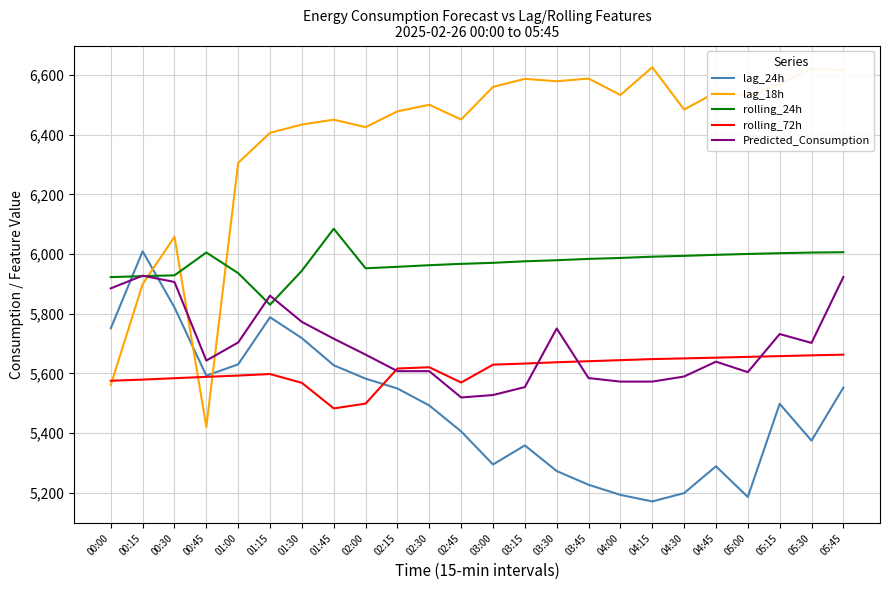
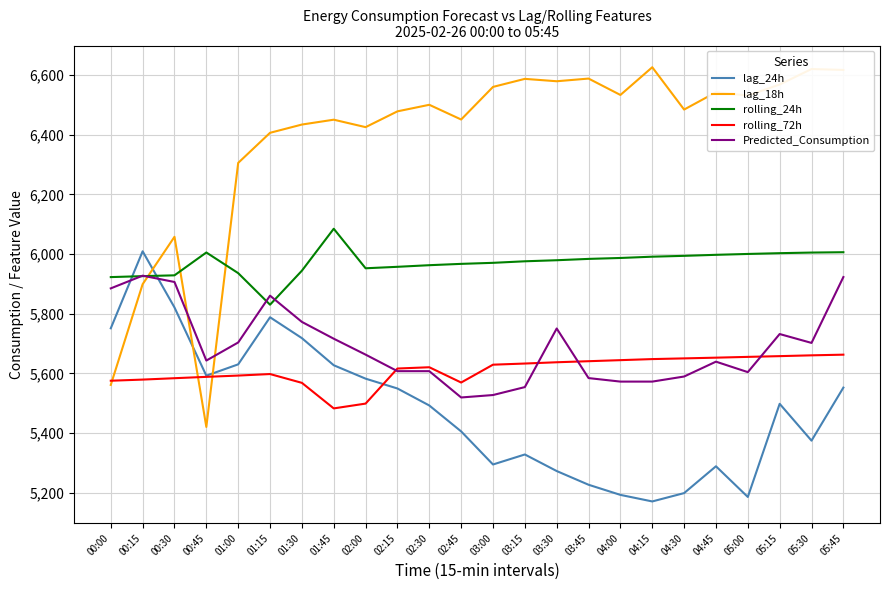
lag_24h, 03:15: 5,360 -> 5,330
